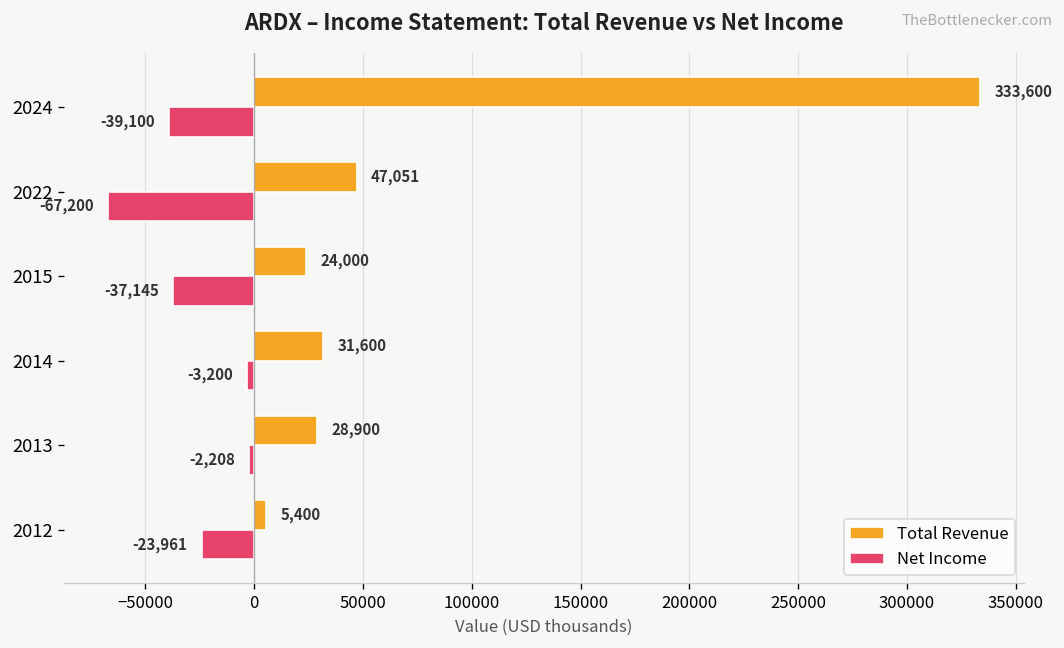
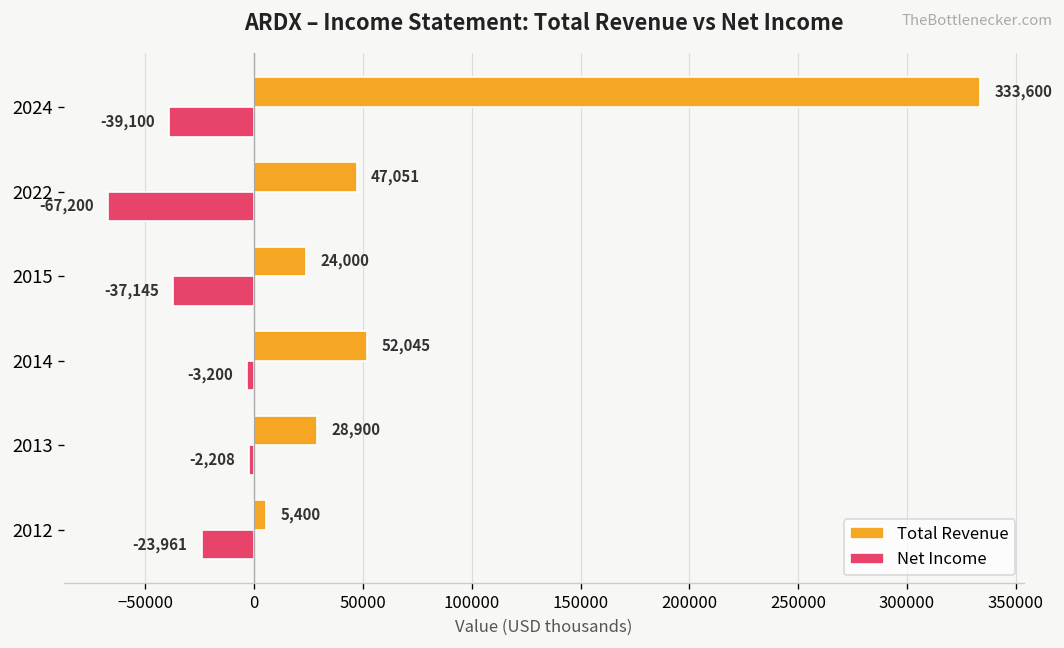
Total Revenue, 2014: 31,600 -> 52,045
